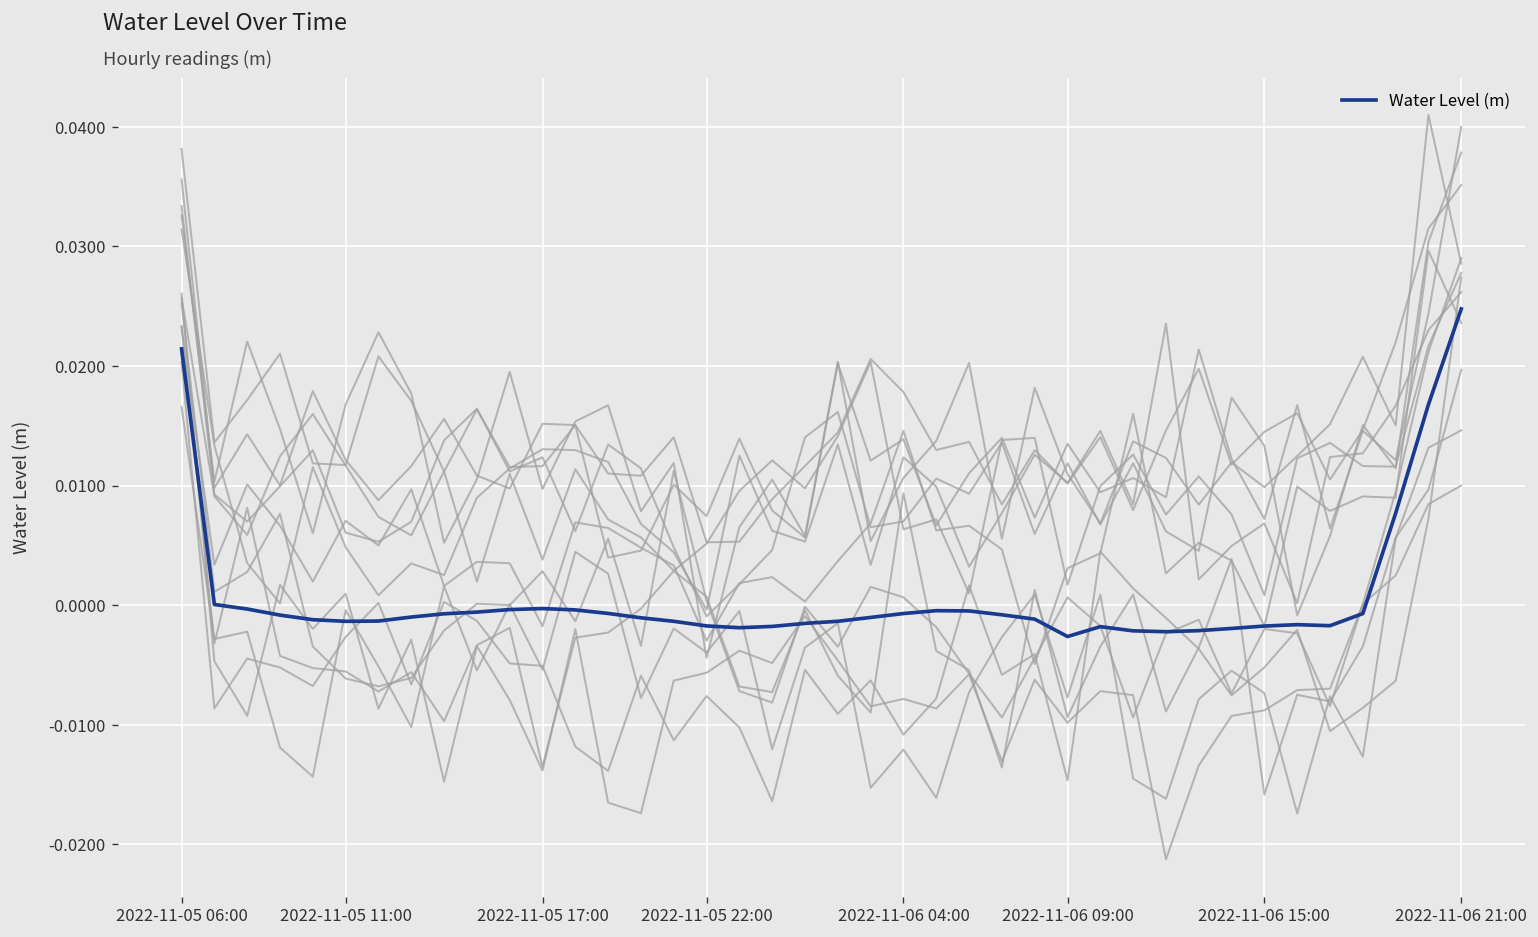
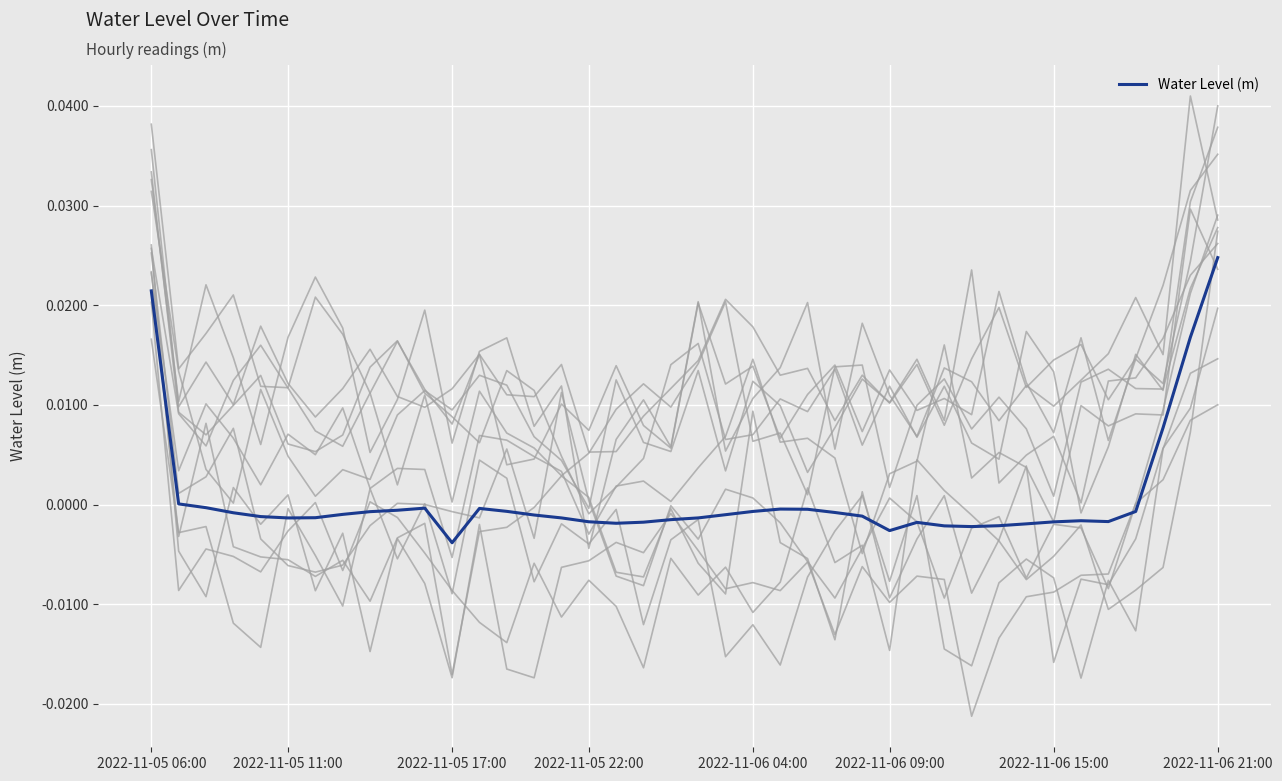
Water Level (m), 2022-11-05 17:00: 0.000 -> -0.004
